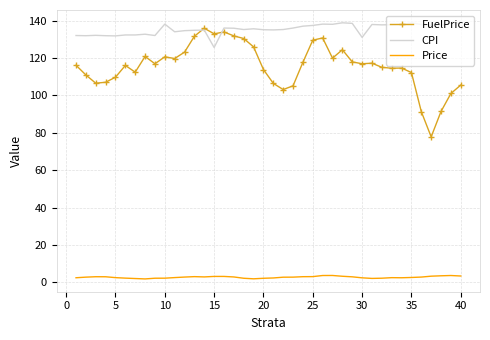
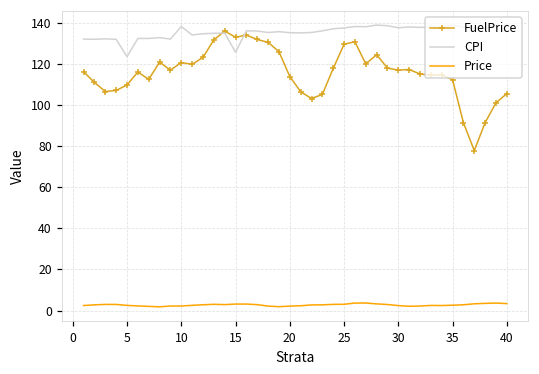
CPI, 5: 132 -> 123
CPI, 30: 131 -> 138
